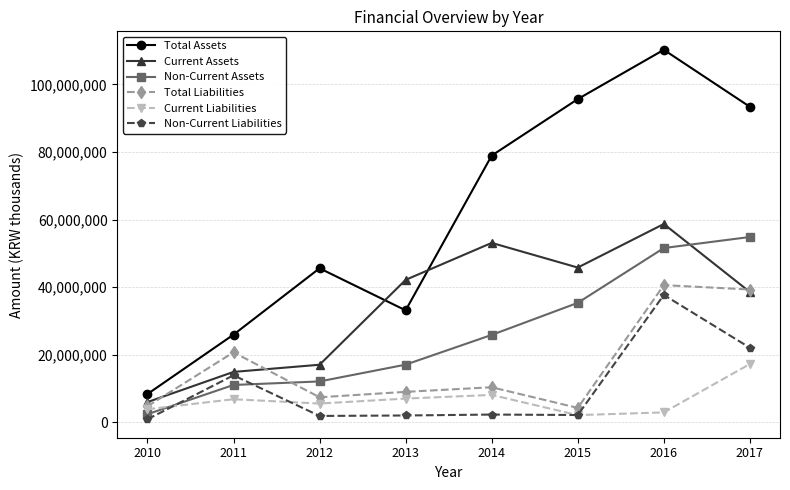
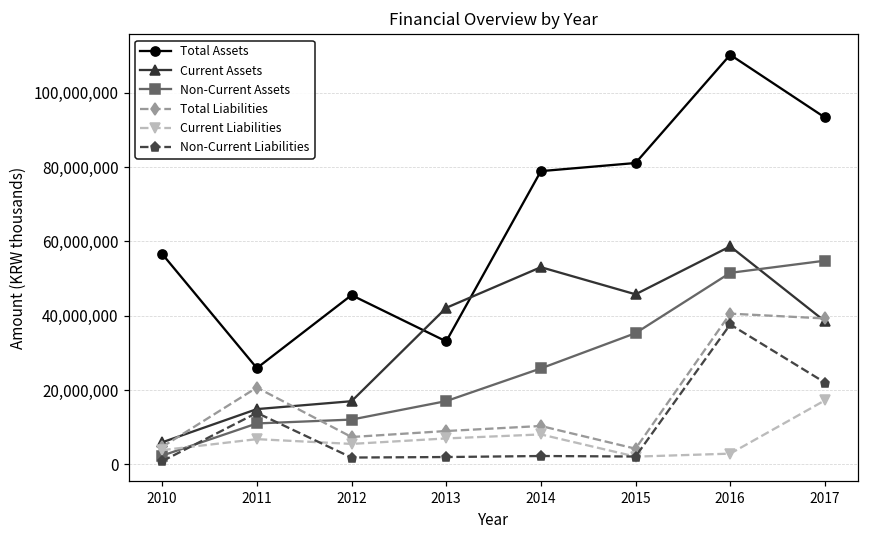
Total Assets, 2010: 8,000,000 -> 57,000,000
Total Assets, 2015: 96,000,000 -> 81,000,000
